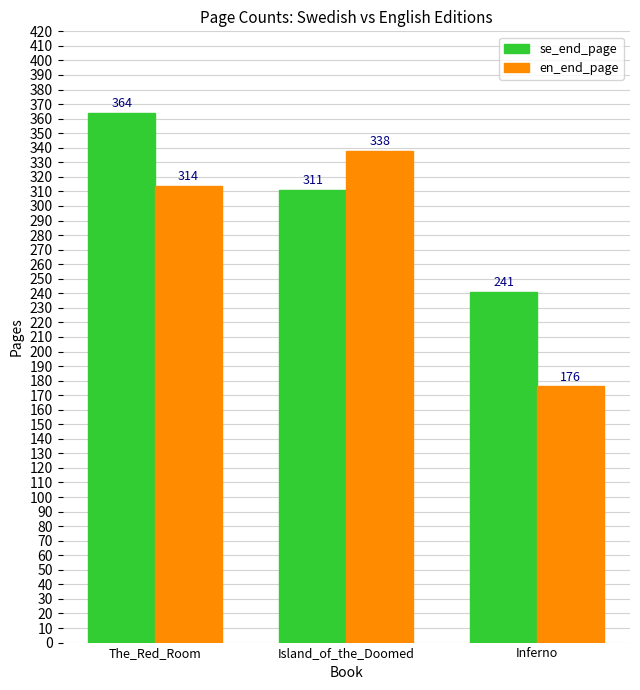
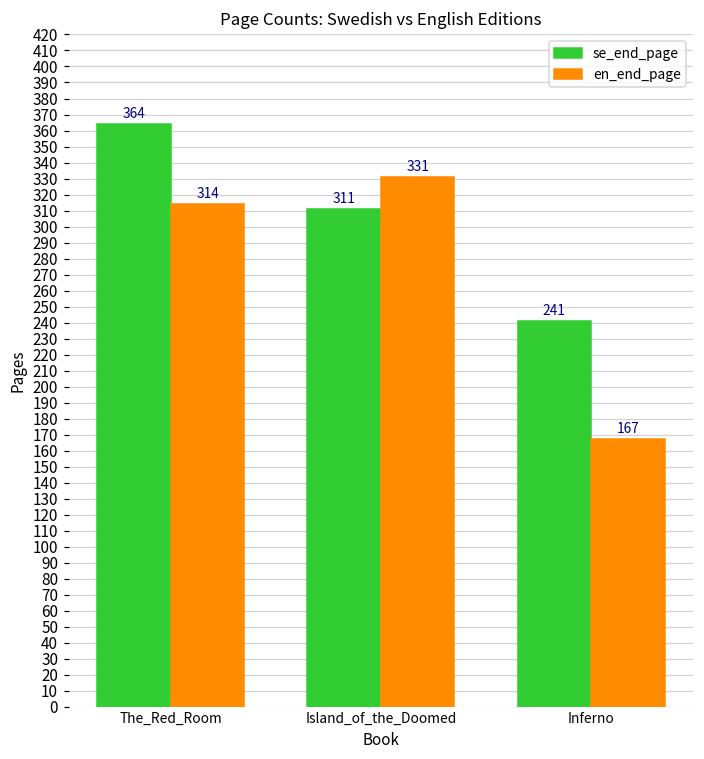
en_end_page, Island_of_the_Doomed: 338 -> 331
en_end_page, Inferno: 176 -> 167
